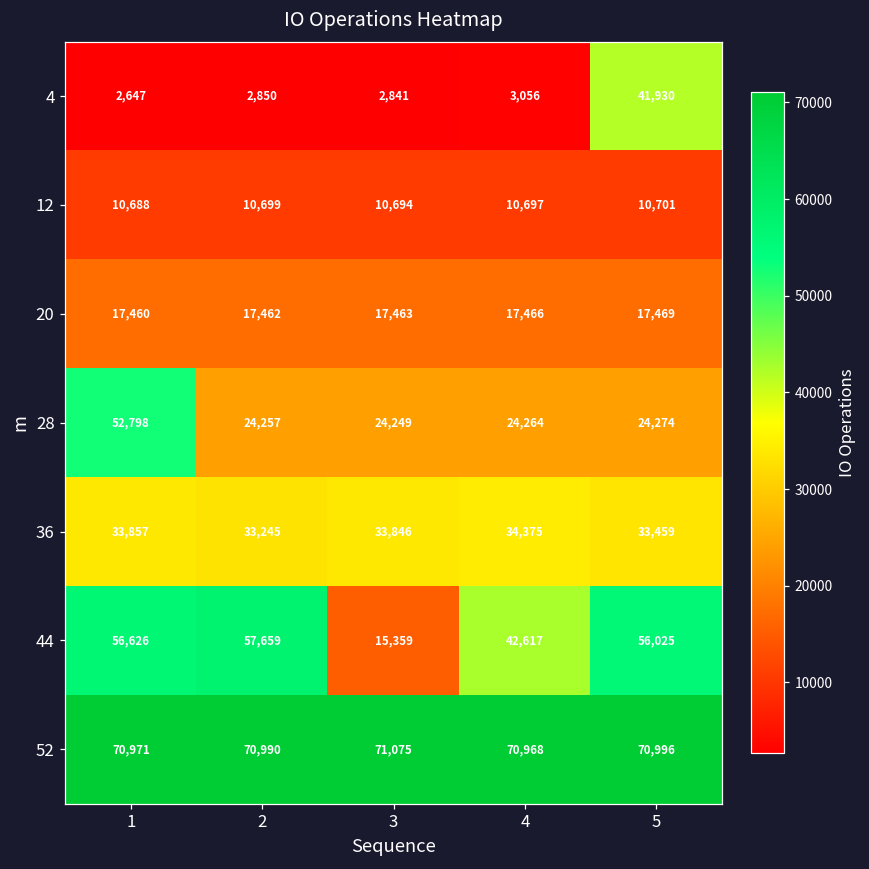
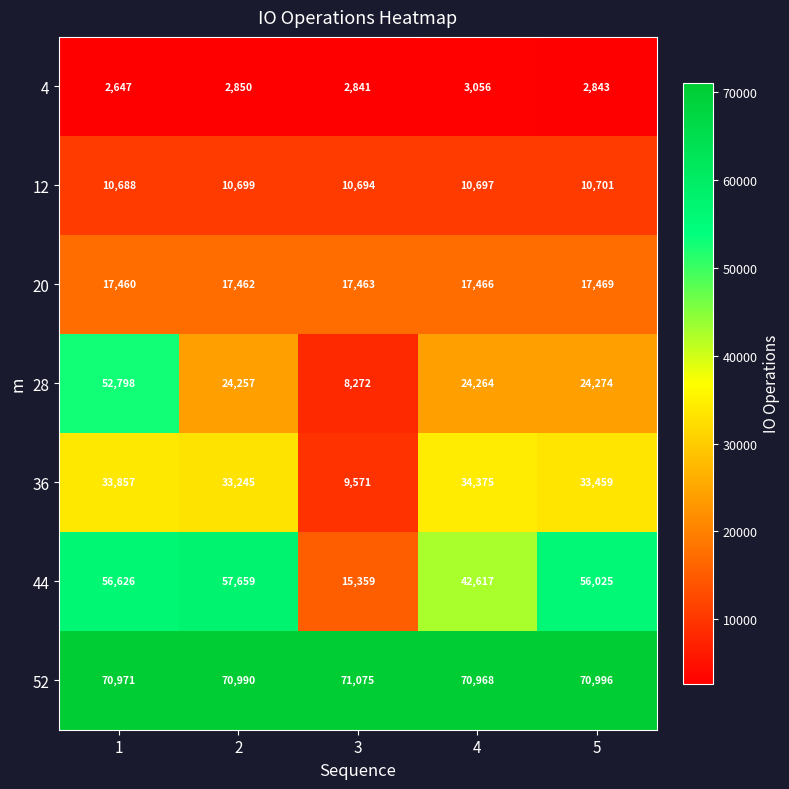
4, 5: 41,930 -> 2,843
28, 3: 24,249 -> 8,272
36, 3: 33,846 -> 9,571
